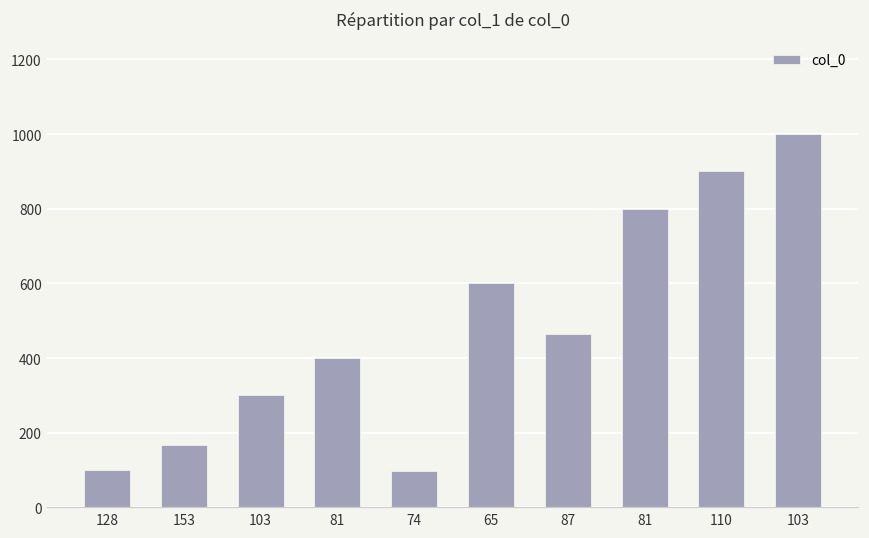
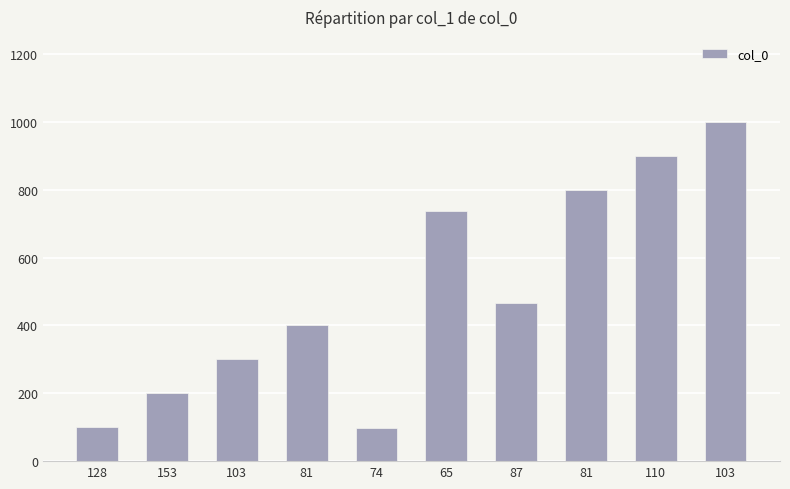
153: 170 -> 200
65: 600 -> 740
